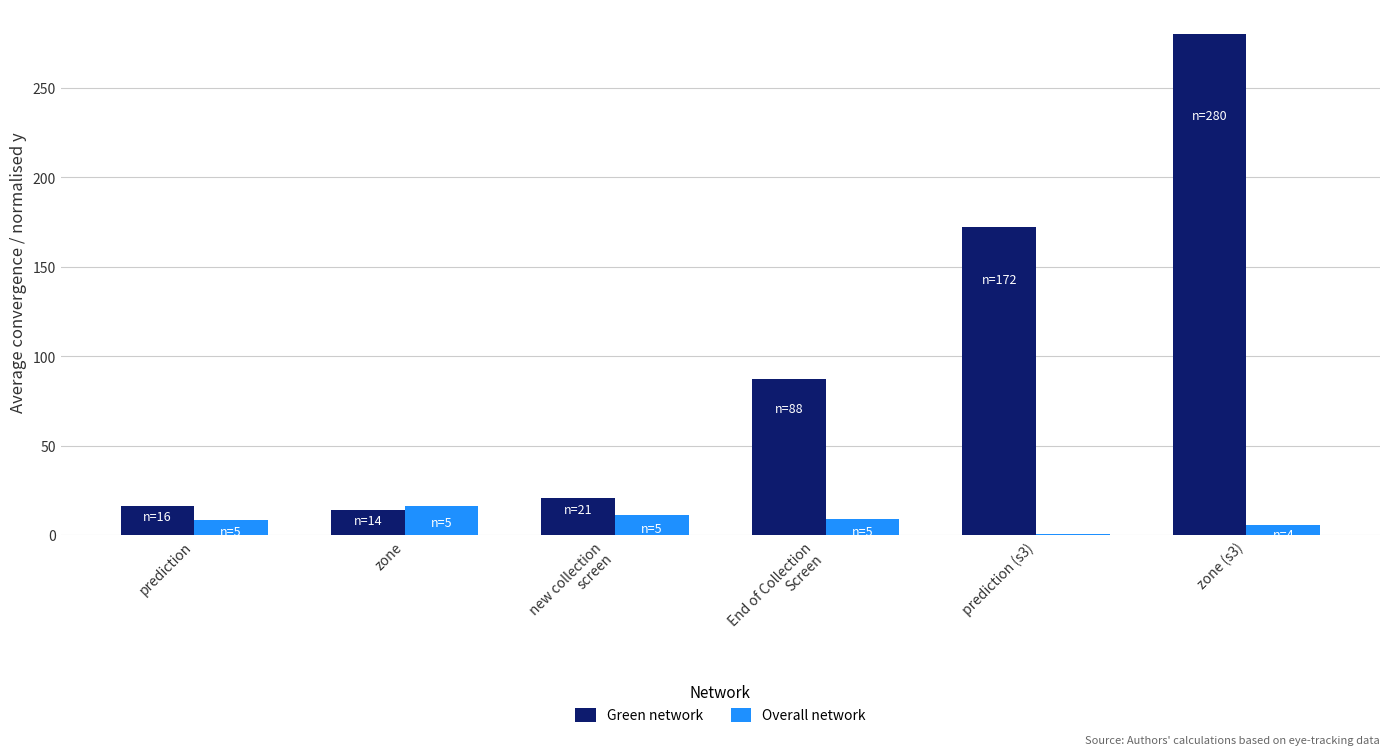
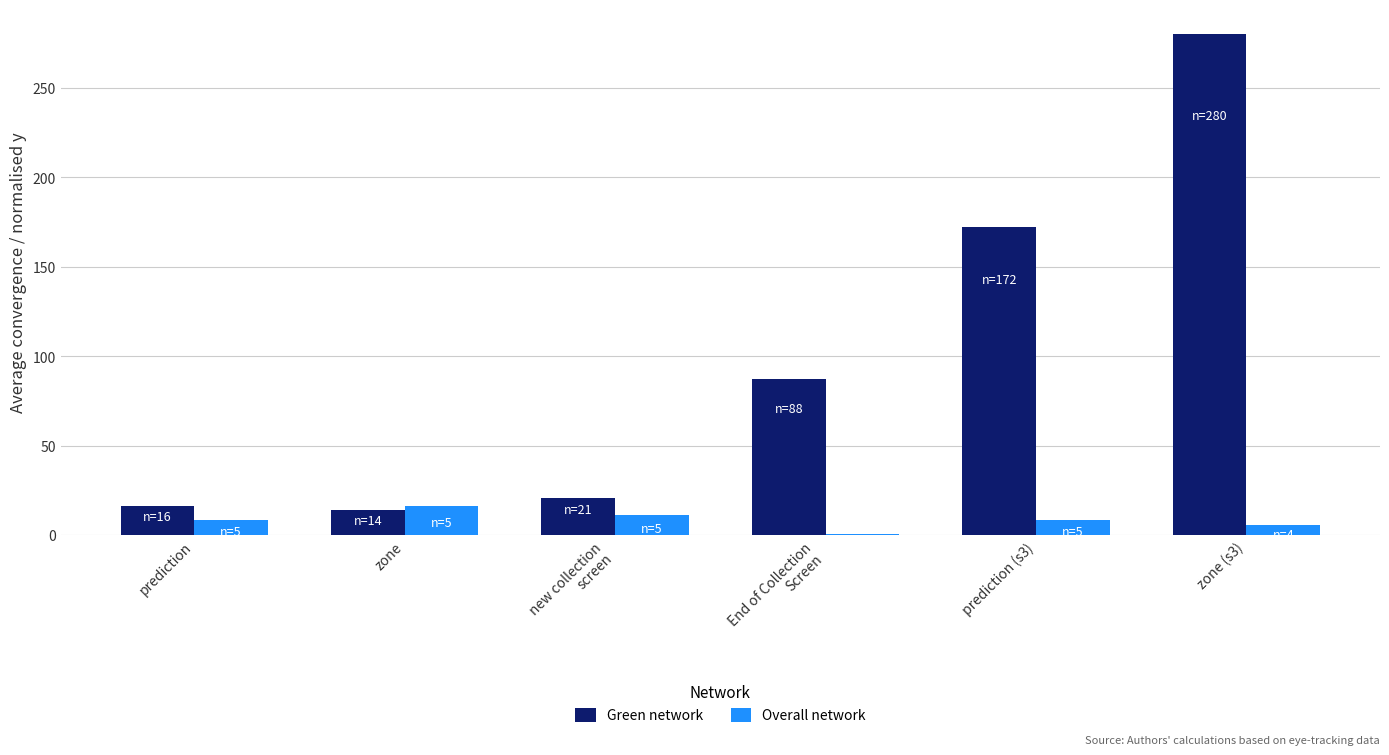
Overall network, End of Collection Screen: 9 -> 0
Overall network, prediction (s3): 0 -> 8
